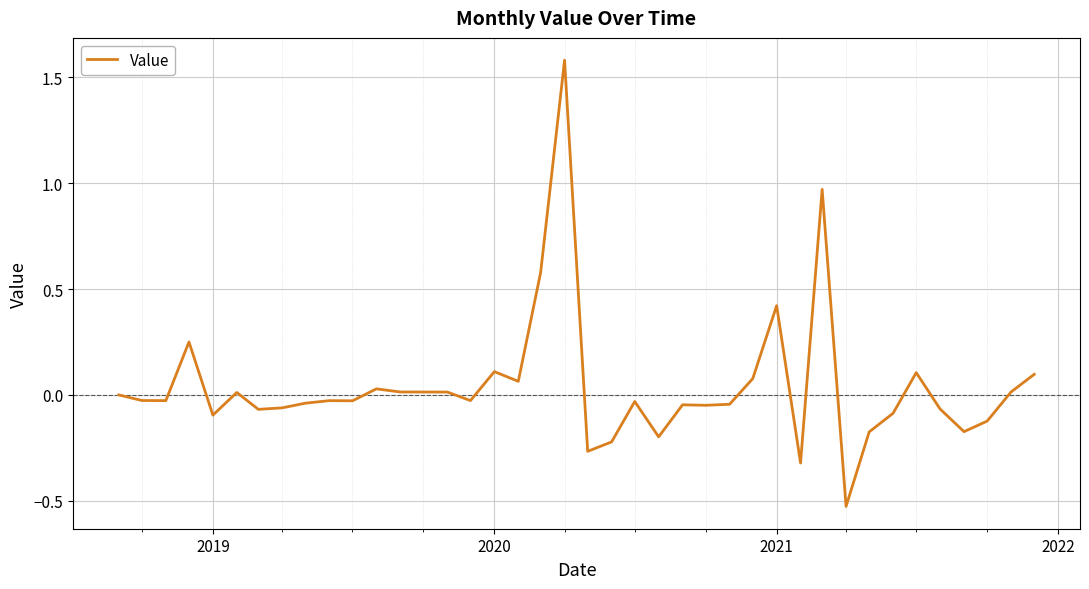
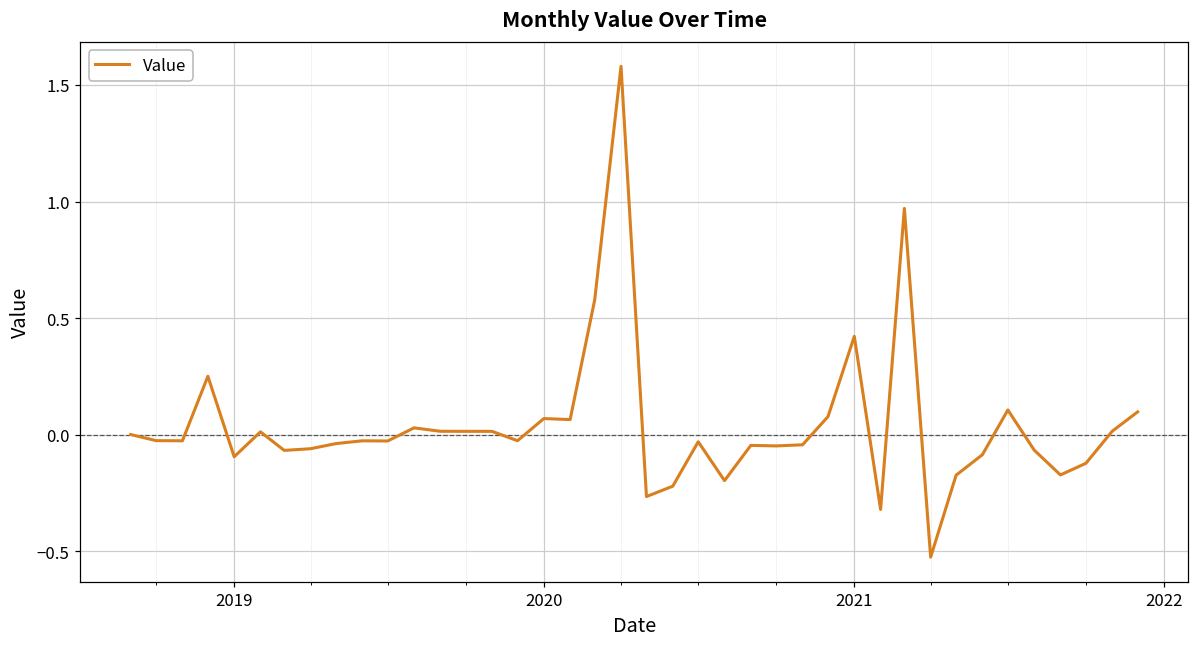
2020: 0.11 -> 0.07
